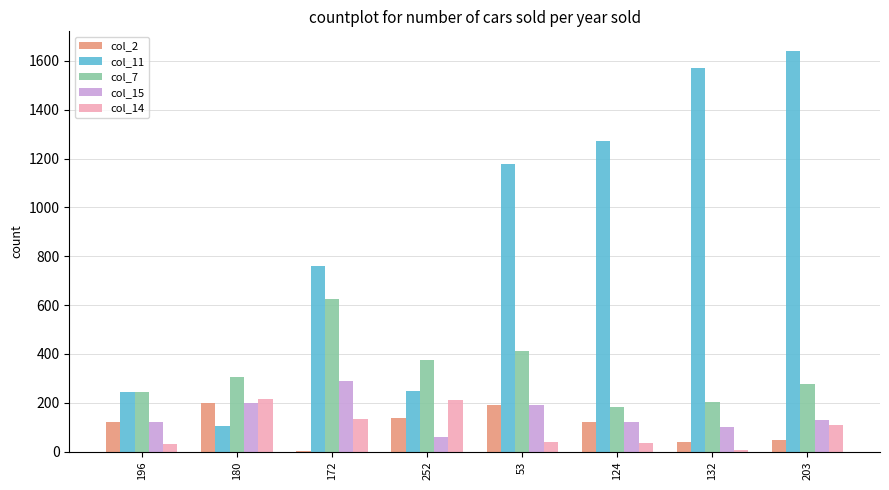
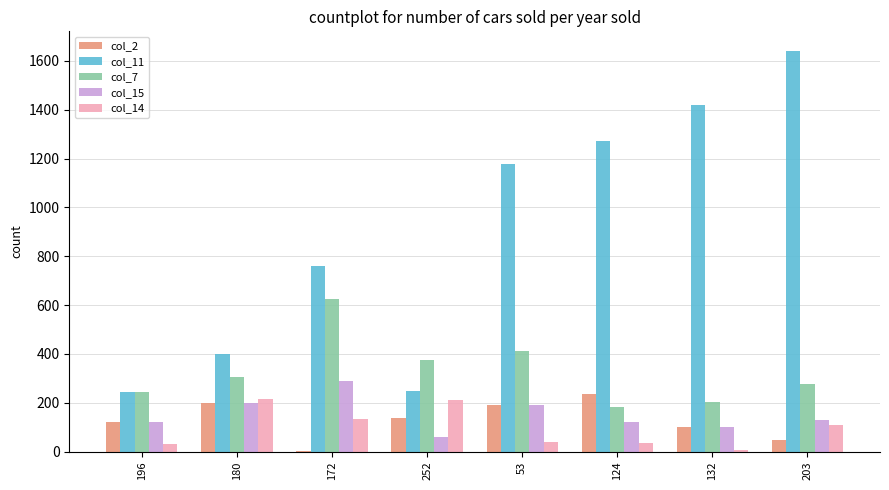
col_11, 180: 100 -> 400
col_2, 124: 120 -> 240
col_2, 132: 40 -> 100
col_11, 132: 1570 -> 1420
